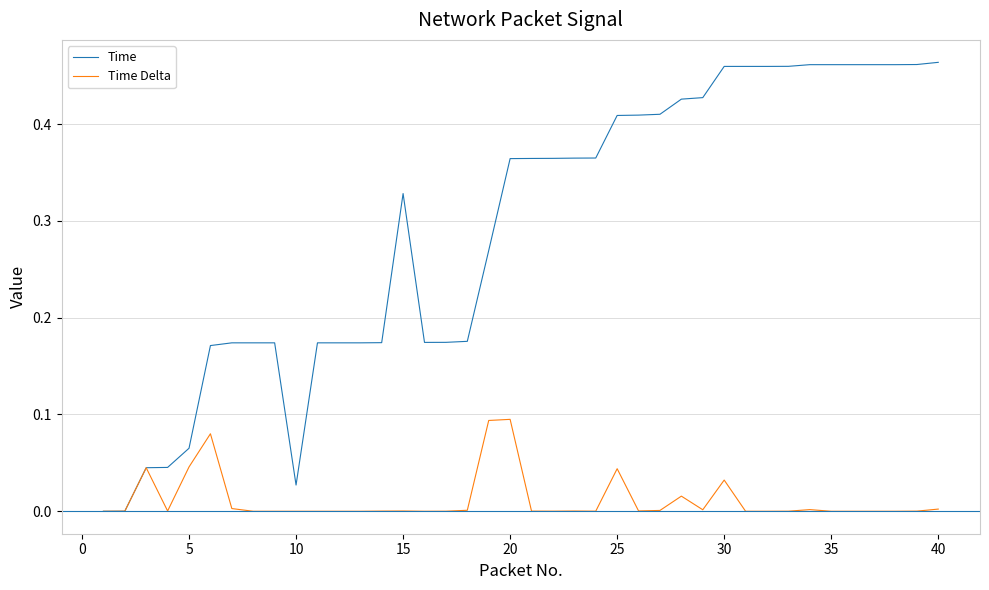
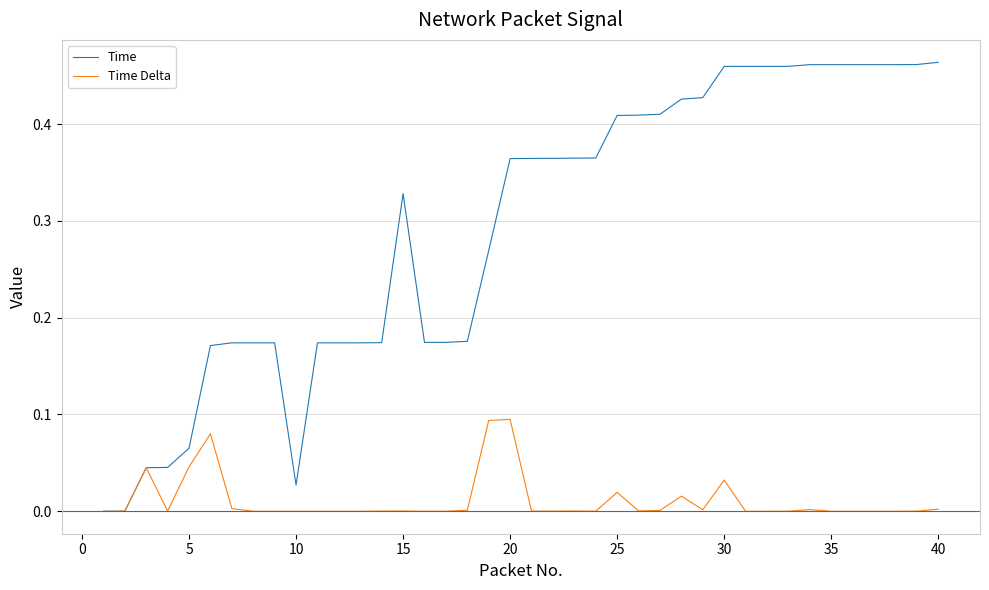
Time Delta, 25: 0.04 -> 0.02
